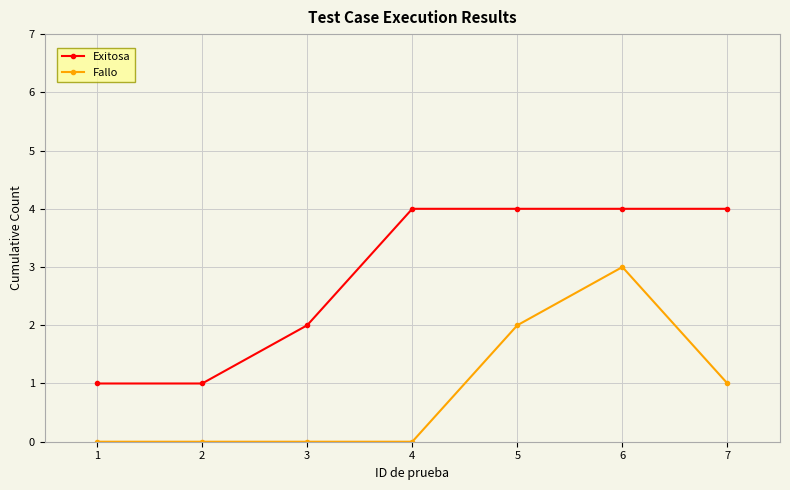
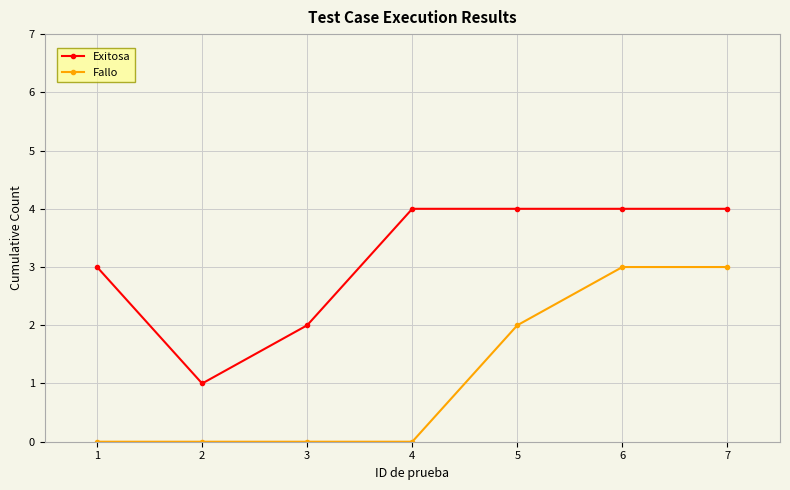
Exitosa, 1: 1 -> 3
Fallo, 7: 1 -> 3
